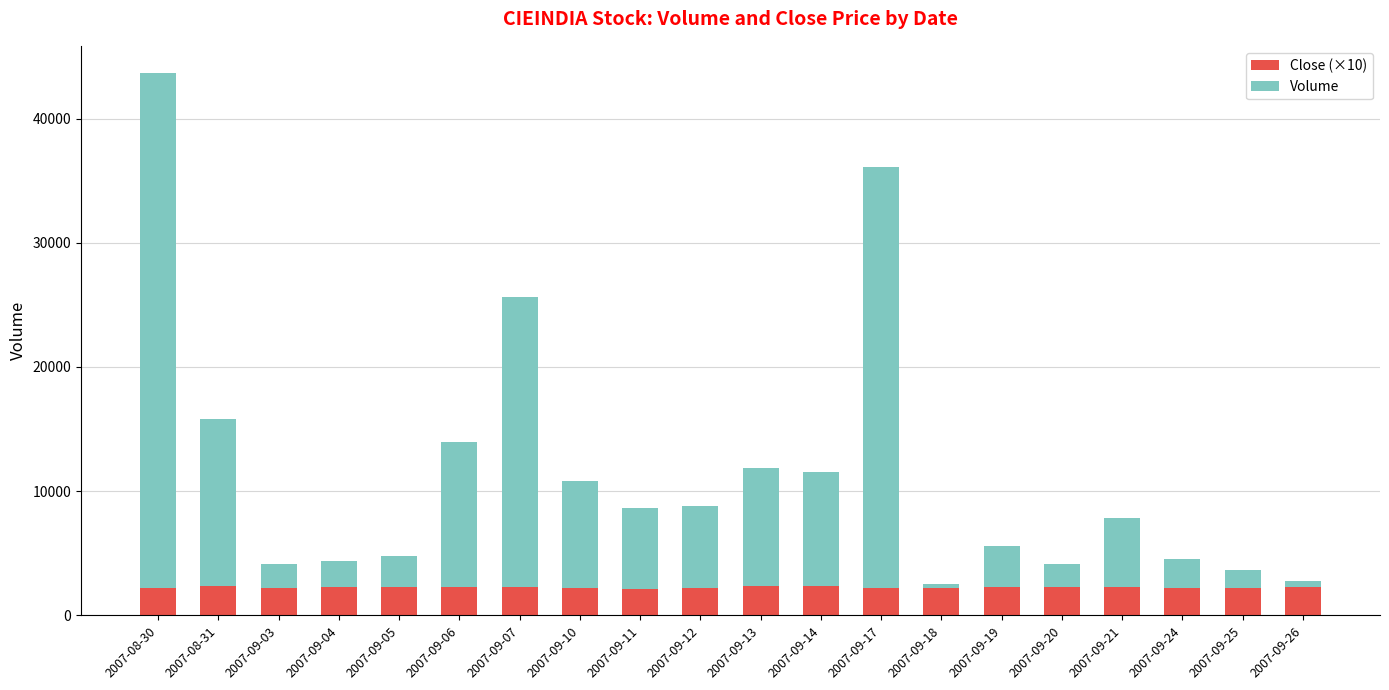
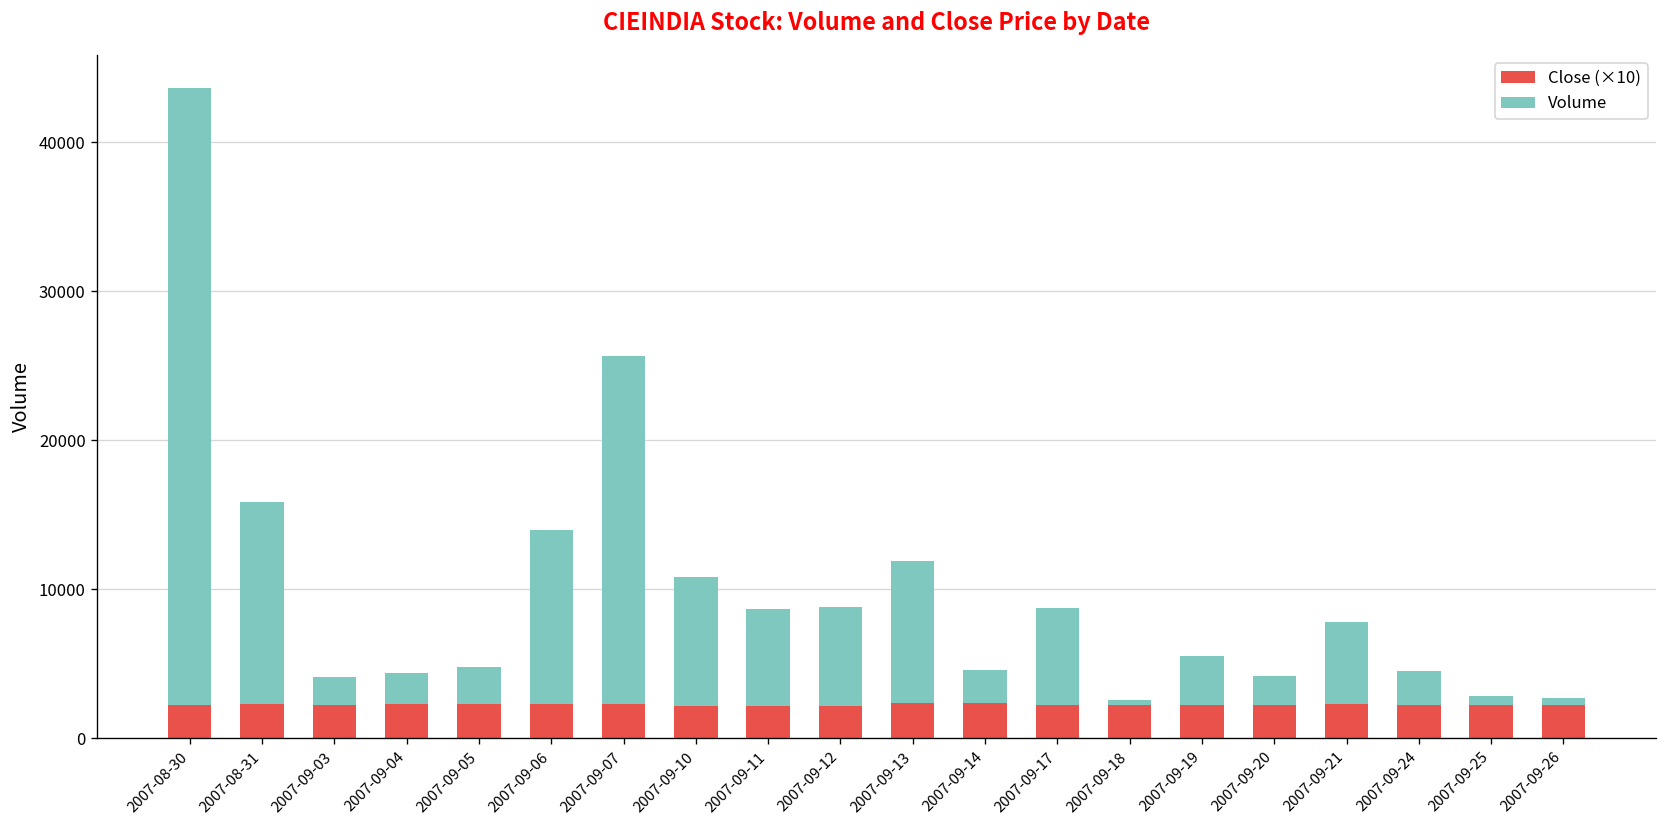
Volume, 2007-09-14: 9200 -> 2300
Volume, 2007-09-17: 33900 -> 6500
Volume, 2007-09-25: 1400 -> 600
